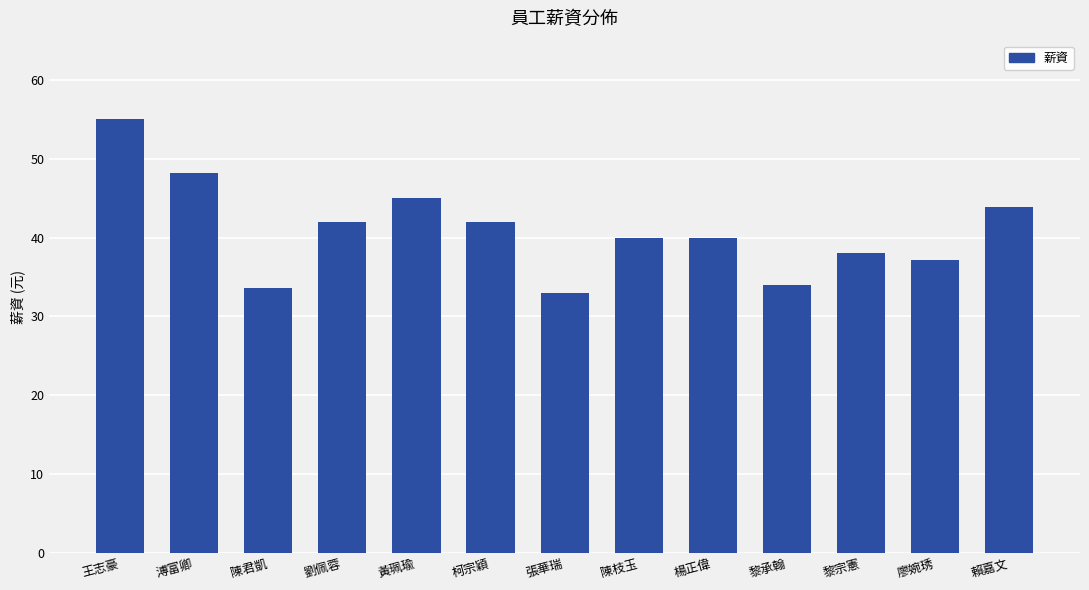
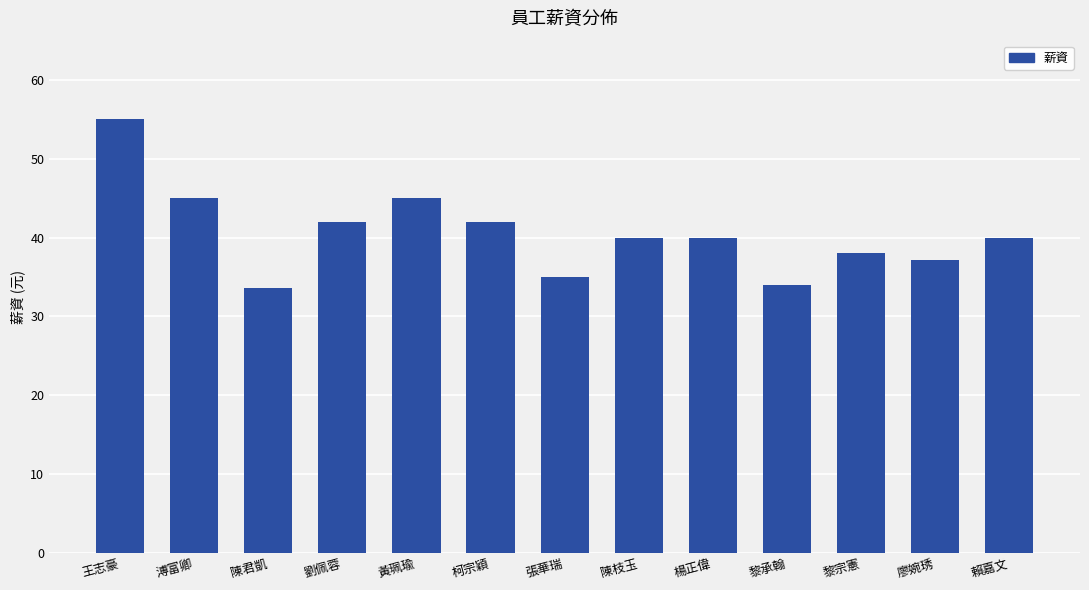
溥富卿: 48 -> 45
張華瑞: 33 -> 35
賴嘉文: 44 -> 40
